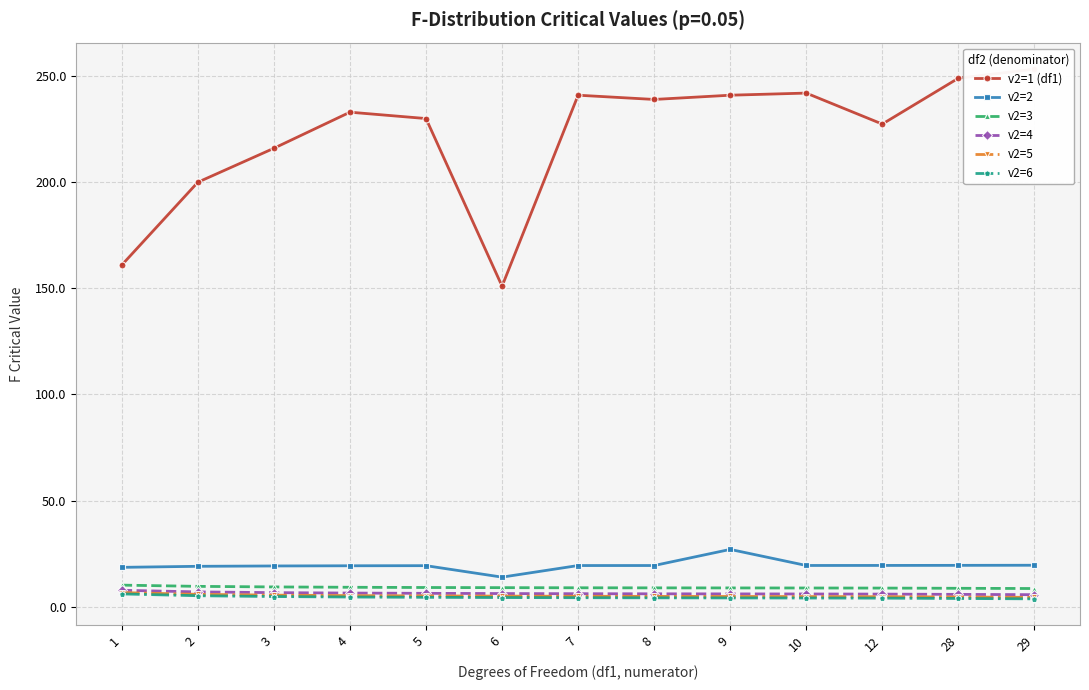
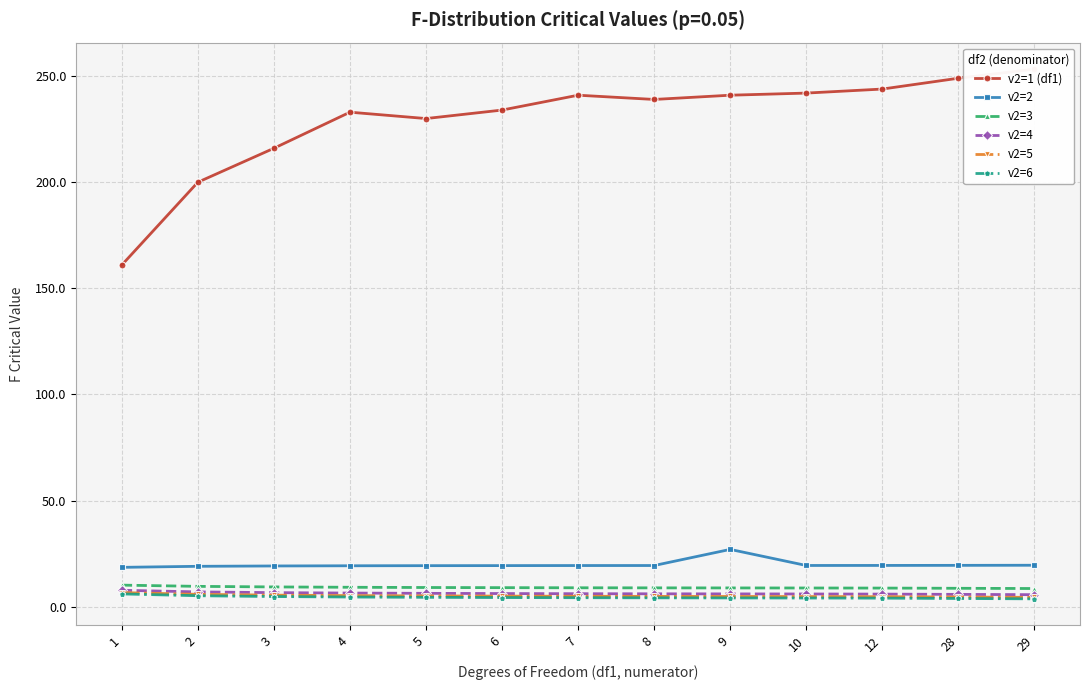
v2=1 (df1), 6: 151 -> 234
v2=2, 6: 14 -> 19
v2=1 (df1), 12: 227 -> 244
